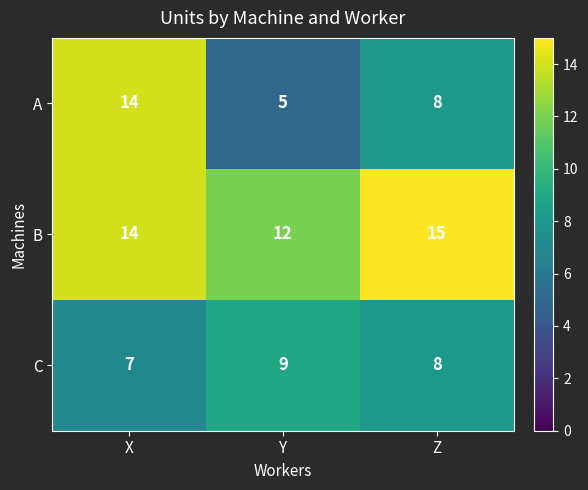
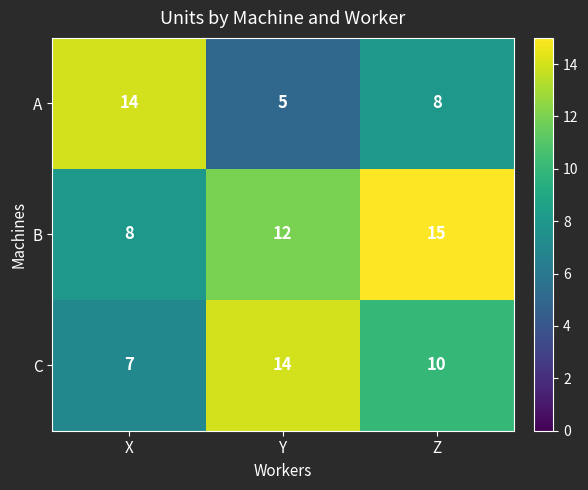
B, X: 14 -> 8
C, Y: 9 -> 14
C, Z: 8 -> 10
